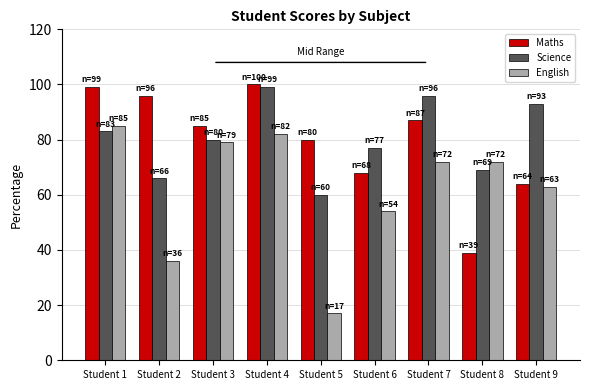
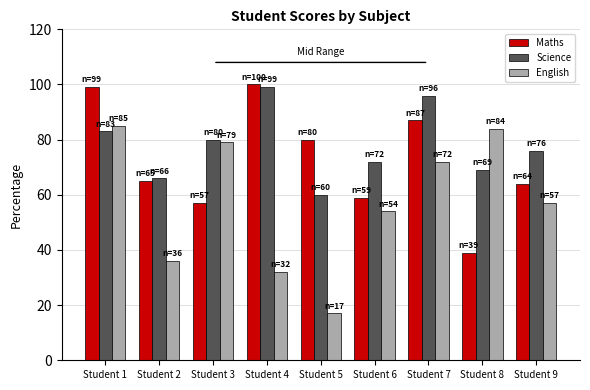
Maths, Student 2: 96 -> 65
Maths, Student 3: 85 -> 57
English, Student 4: 82 -> 32
Maths, Student 6: 68 -> 59
Science, Student 6: 77 -> 72
English, Student 8: 72 -> 84
Science, Student 9: 93 -> 76
English, Student 9: 63 -> 57
